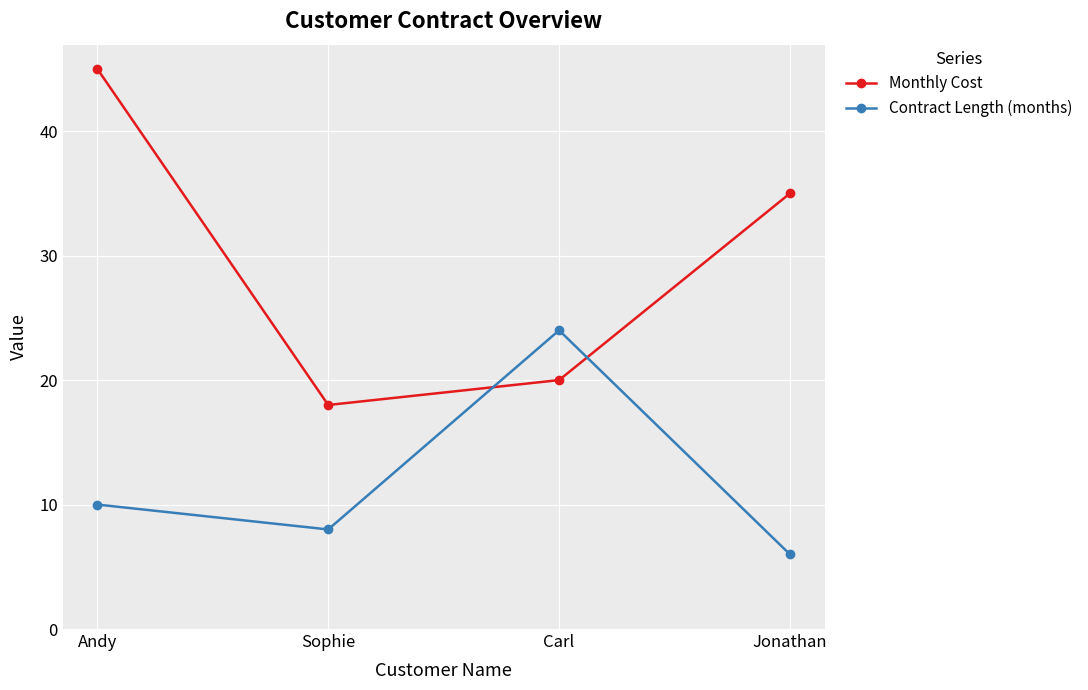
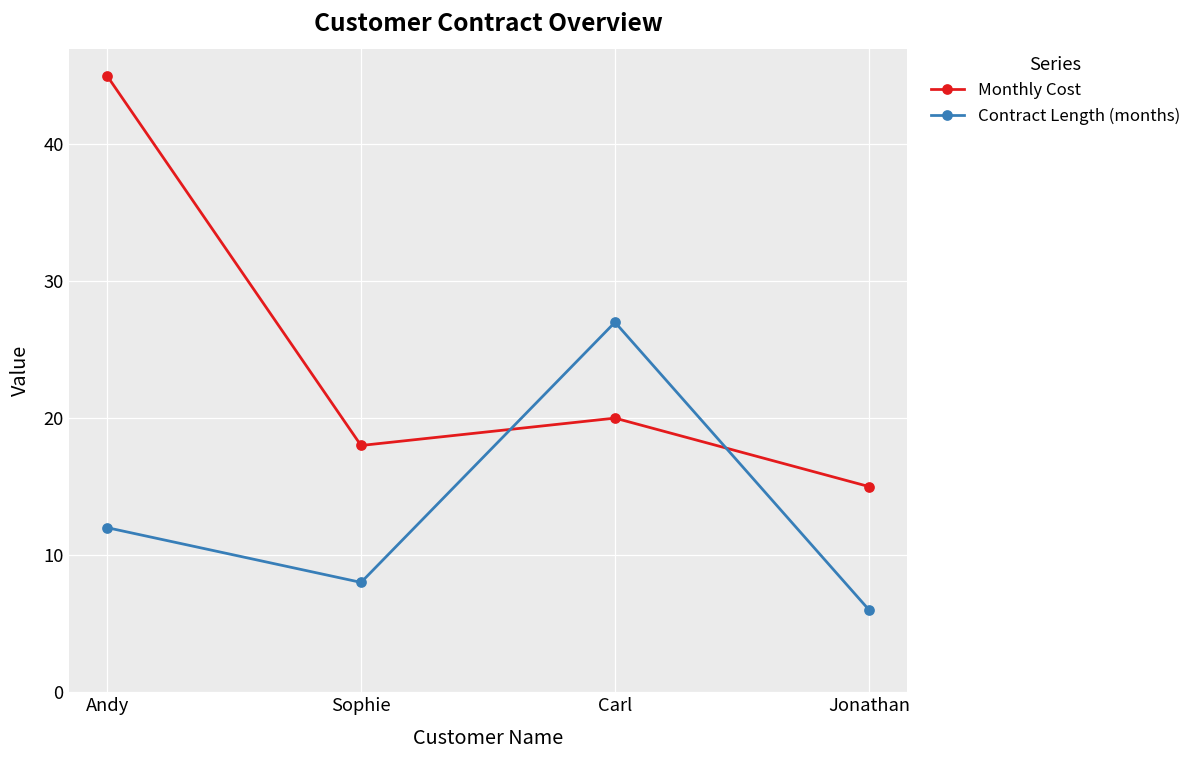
Contract Length (months), Andy: 10 -> 12
Contract Length (months), Carl: 24 -> 27
Monthly Cost, Jonathan: 35 -> 15
